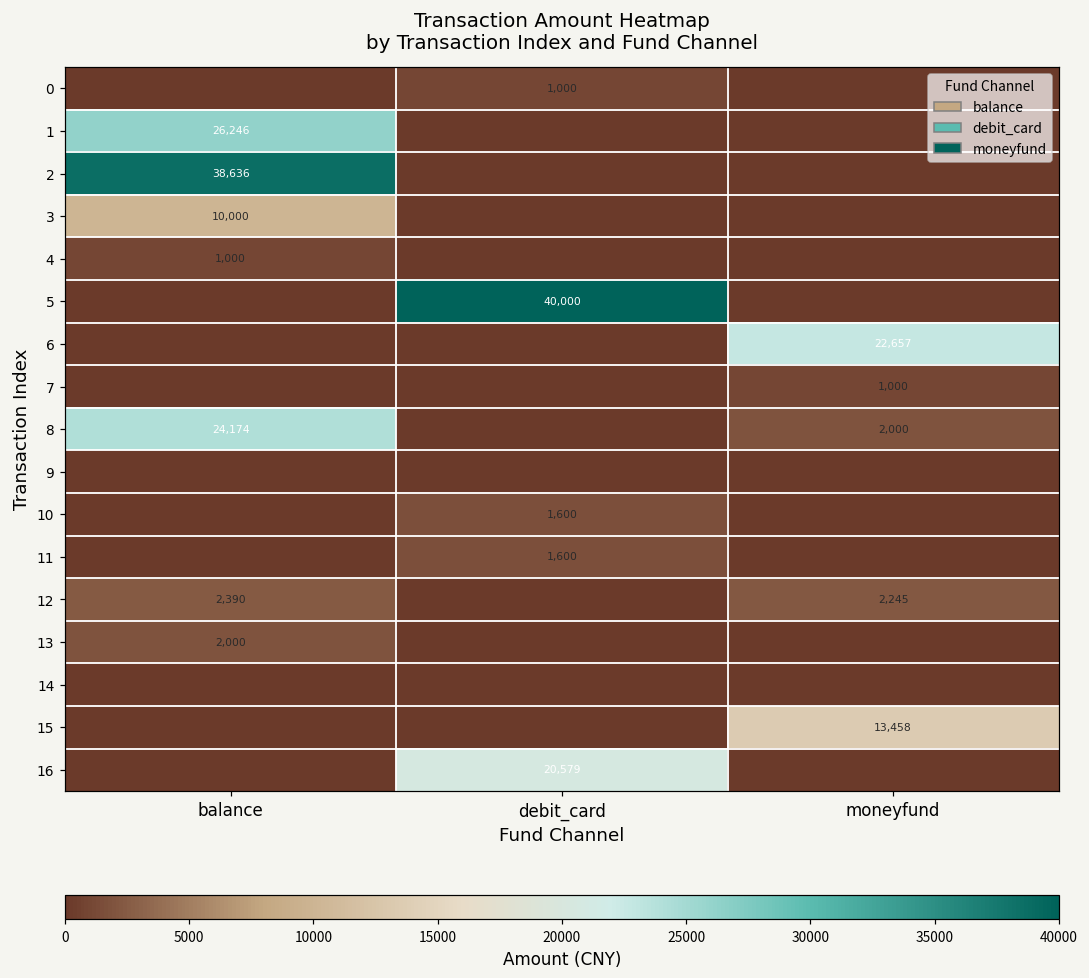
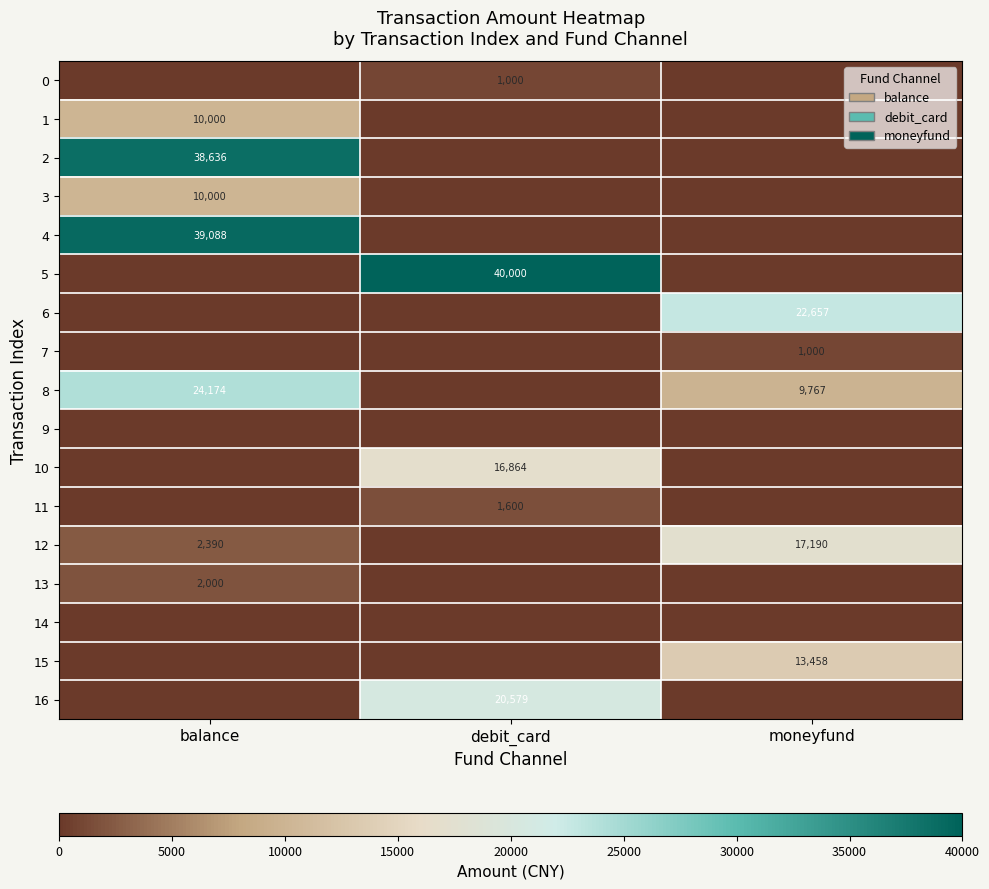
1, balance: 26,246 -> 10,000
4, balance: 1,000 -> 39,088
8, moneyfund: 2,000 -> 9,767
10, debit_card: 1,600 -> 16,864
12, moneyfund: 2,245 -> 17,190
